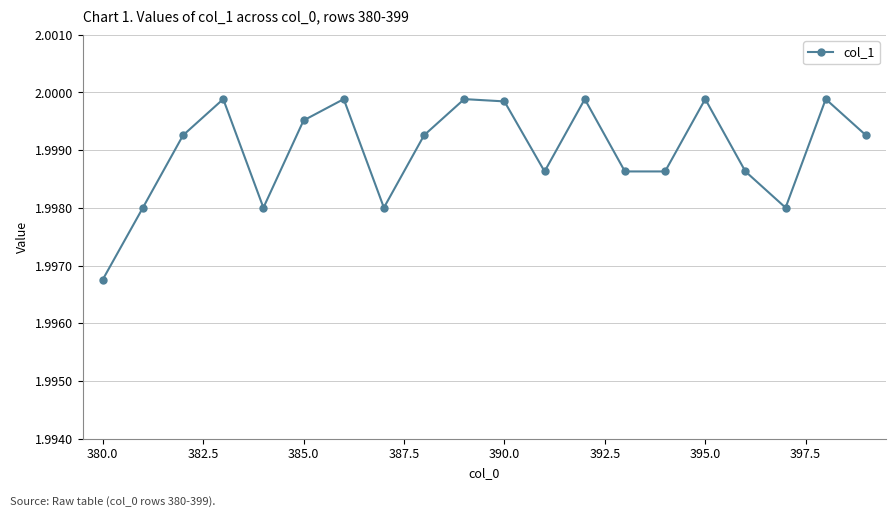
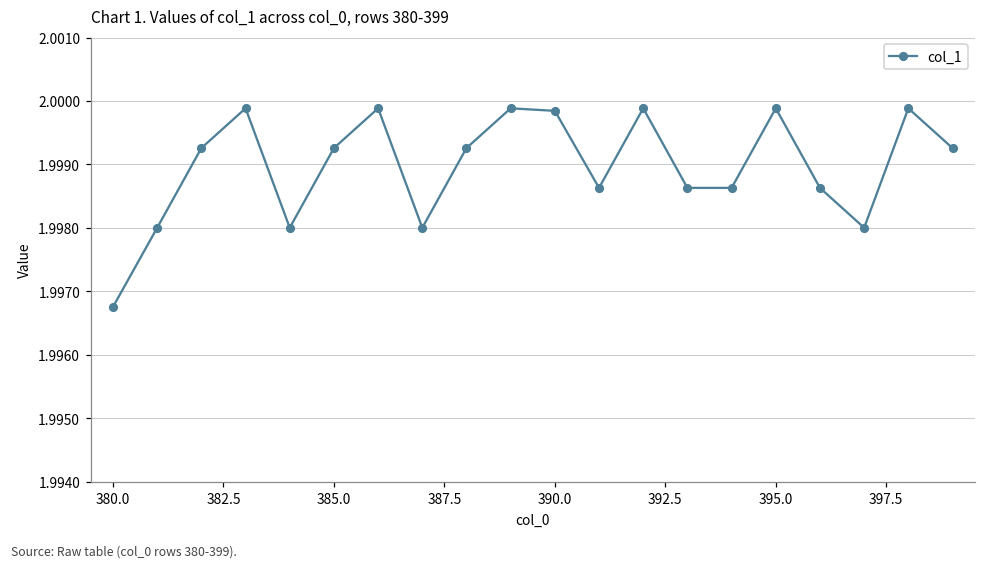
385.0: 1.9995 -> 1.9993
